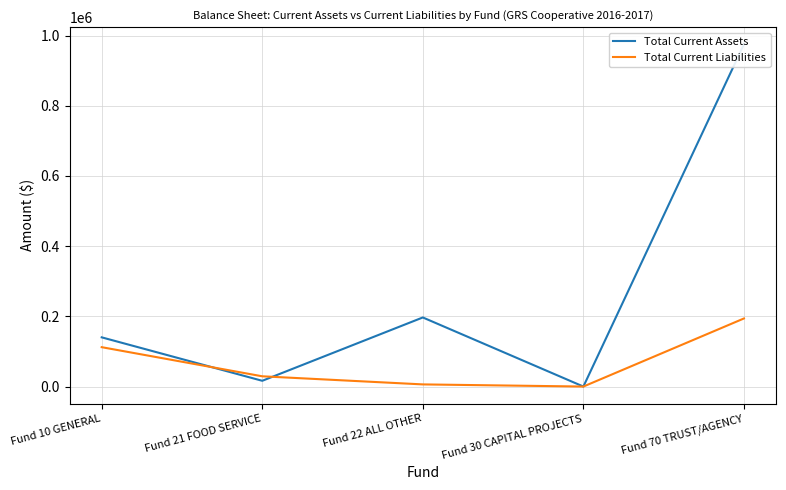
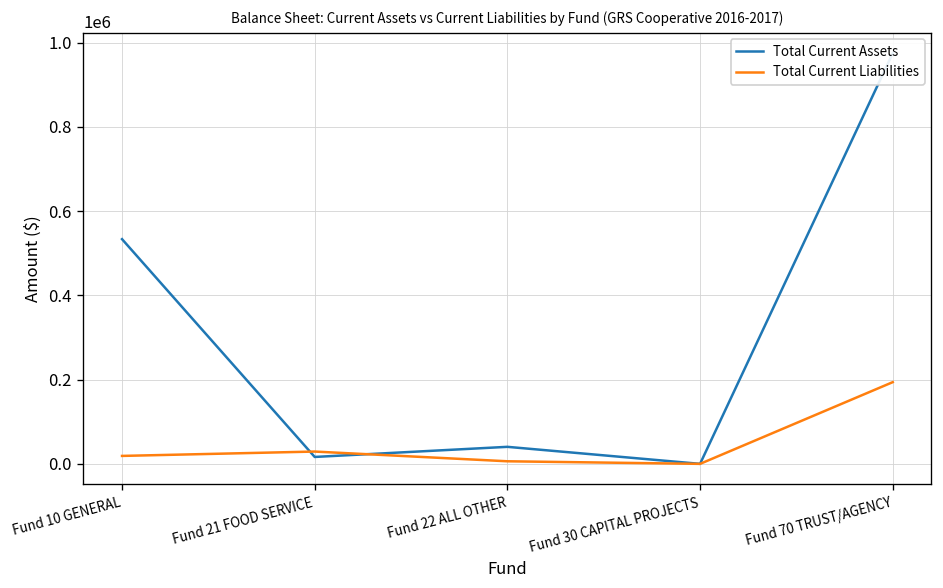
Total Current Assets, Fund 10 GENERAL: 140000 -> 530000
Total Current Liabilities, Fund 10 GENERAL: 110000 -> 20000
Total Current Assets, Fund 22 ALL OTHER: 200000 -> 40000
